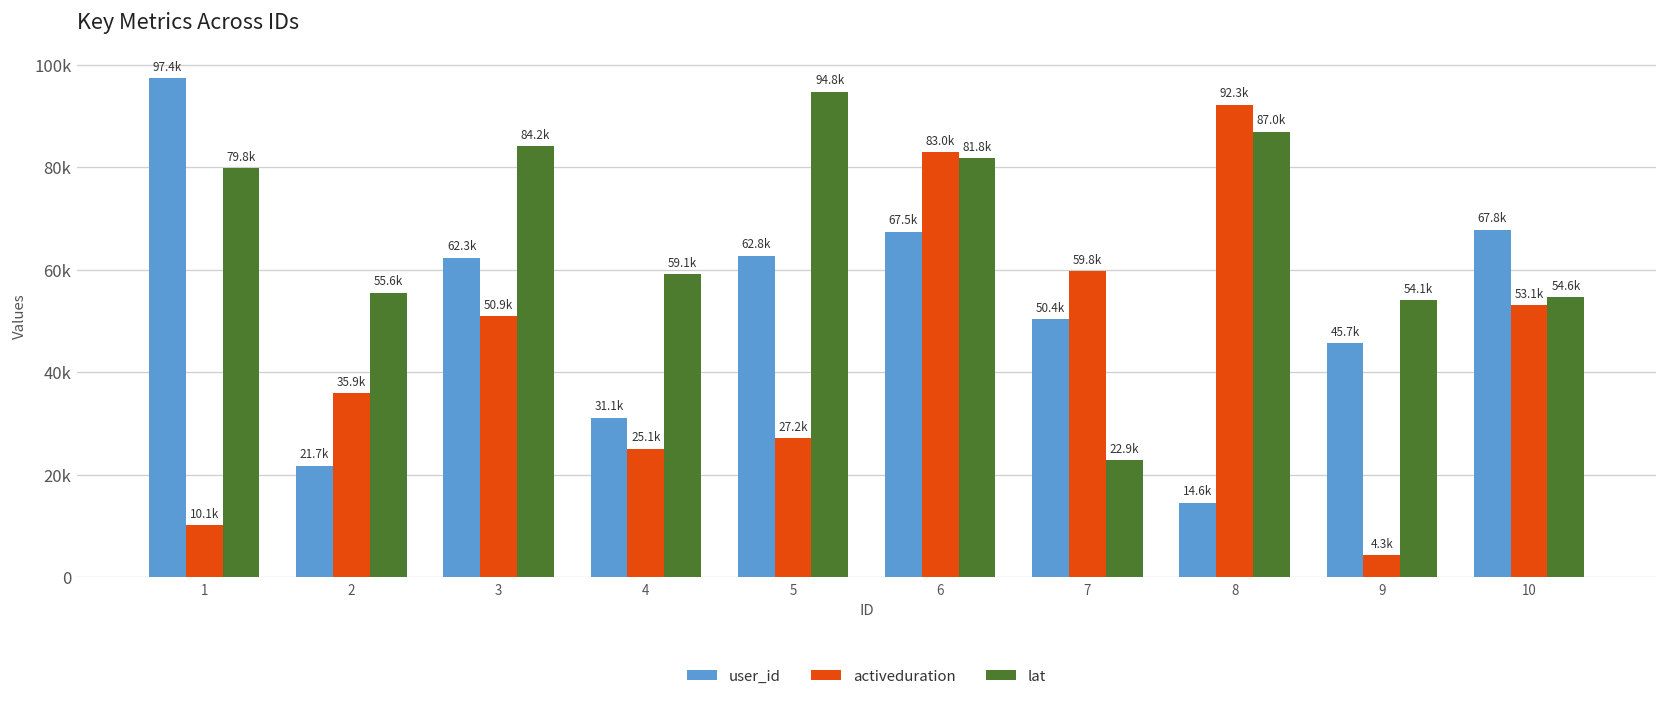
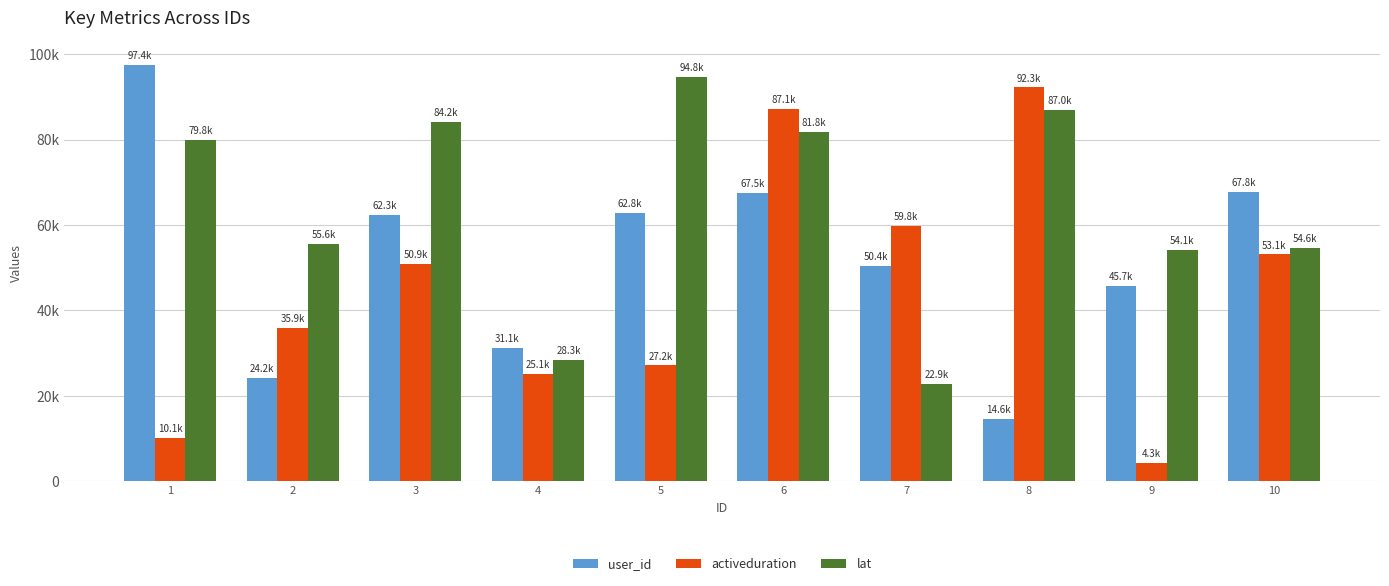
user_id, 2: 21.7k -> 24.2k
lat, 4: 59.1k -> 28.3k
activeduration, 6: 83.0k -> 87.1k
